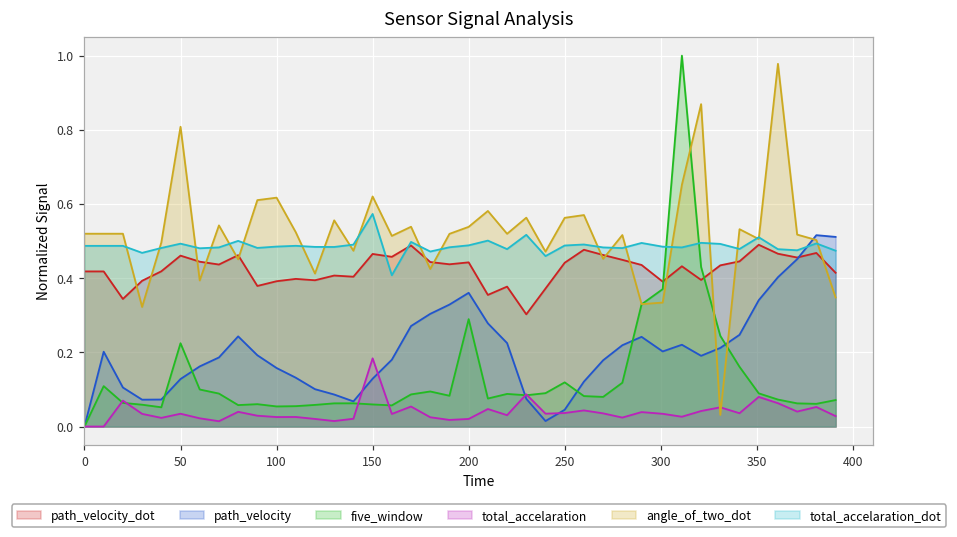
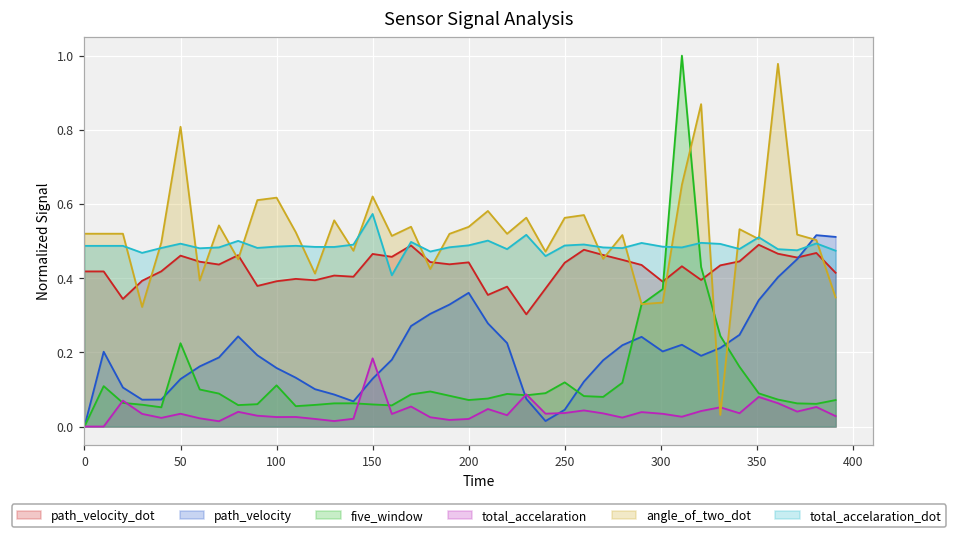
five_window, 100: 0.05 -> 0.11
five_window, 200: 0.29 -> 0.07
